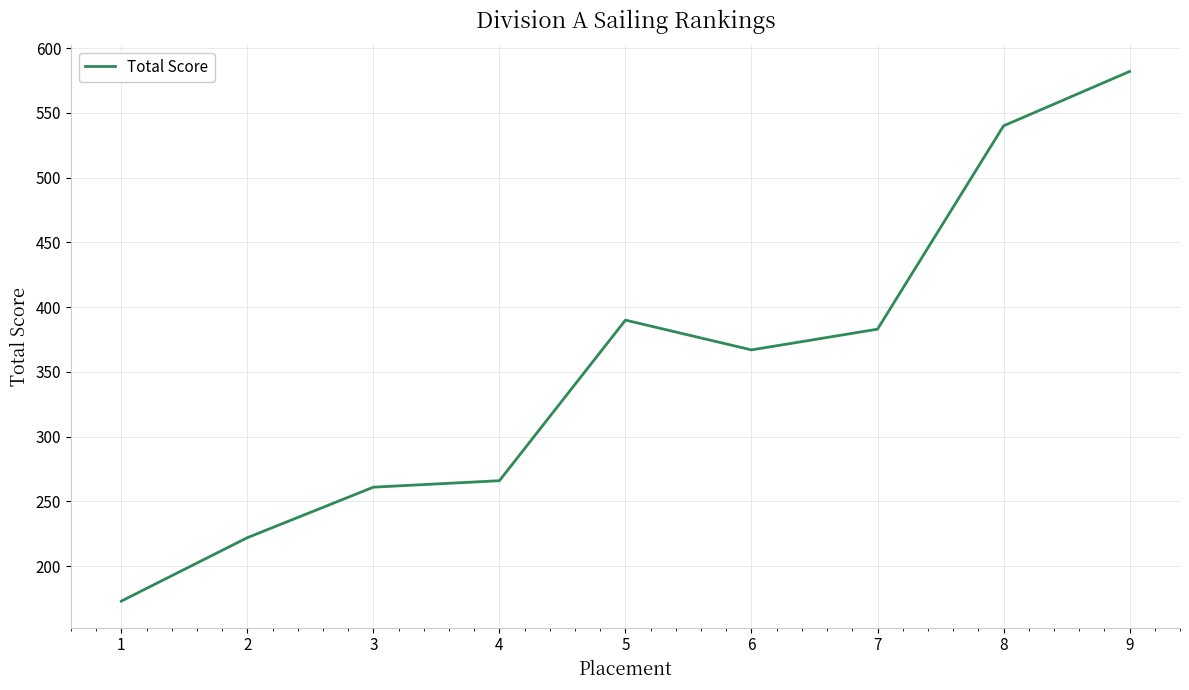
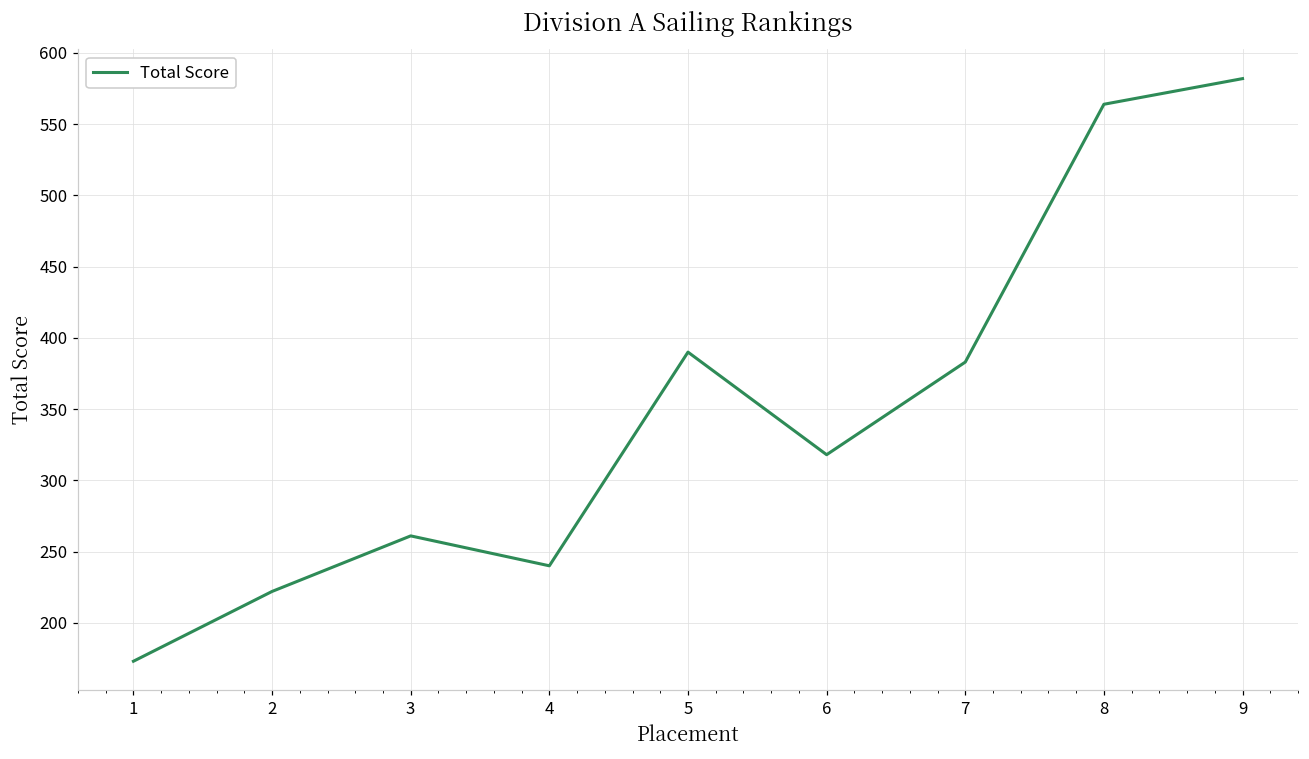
4: 266 -> 240
6: 367 -> 318
8: 540 -> 564
